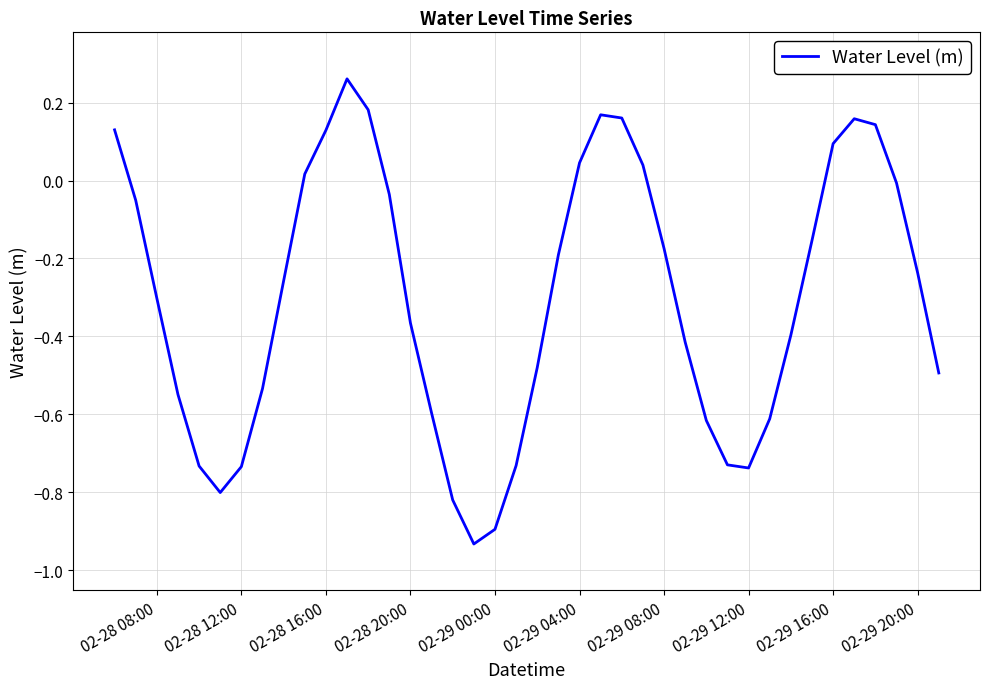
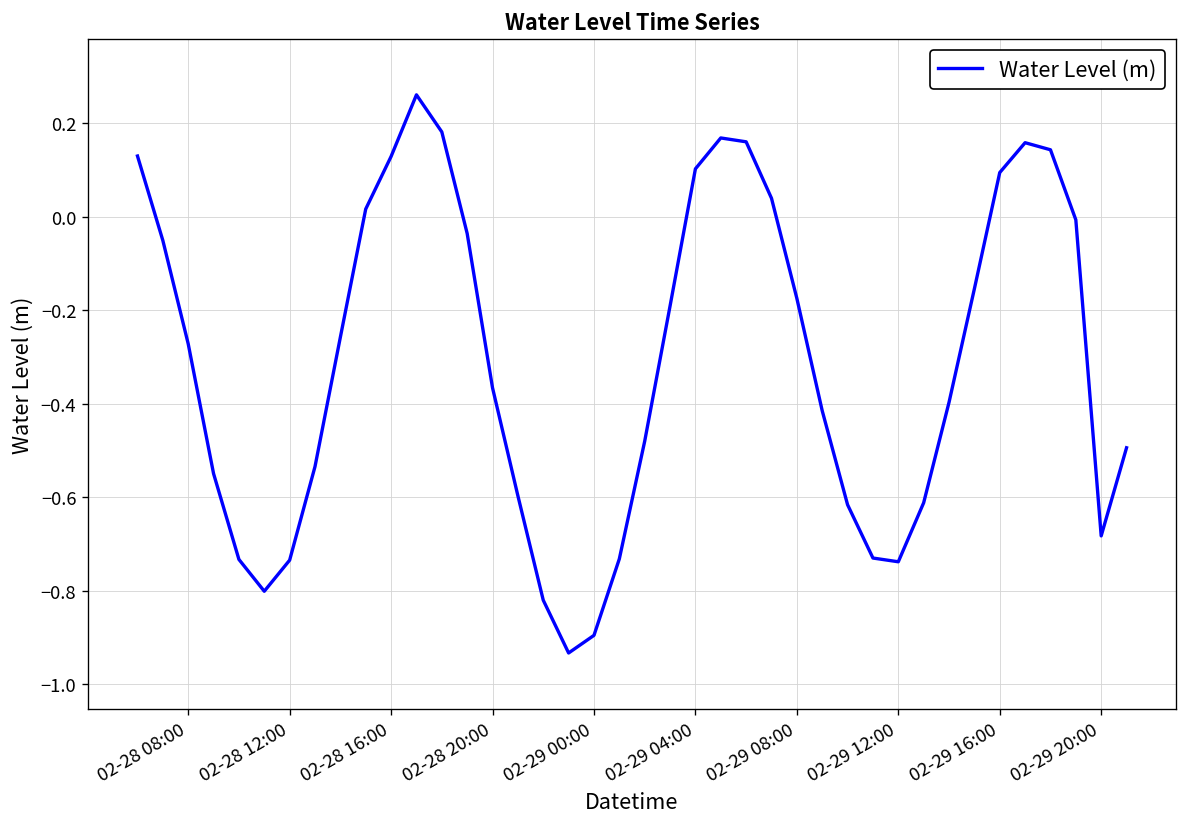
02-28 08:00: -0.30 -> -0.27
02-29 04:00: 0.05 -> 0.10
02-29 20:00: -0.24 -> -0.68
